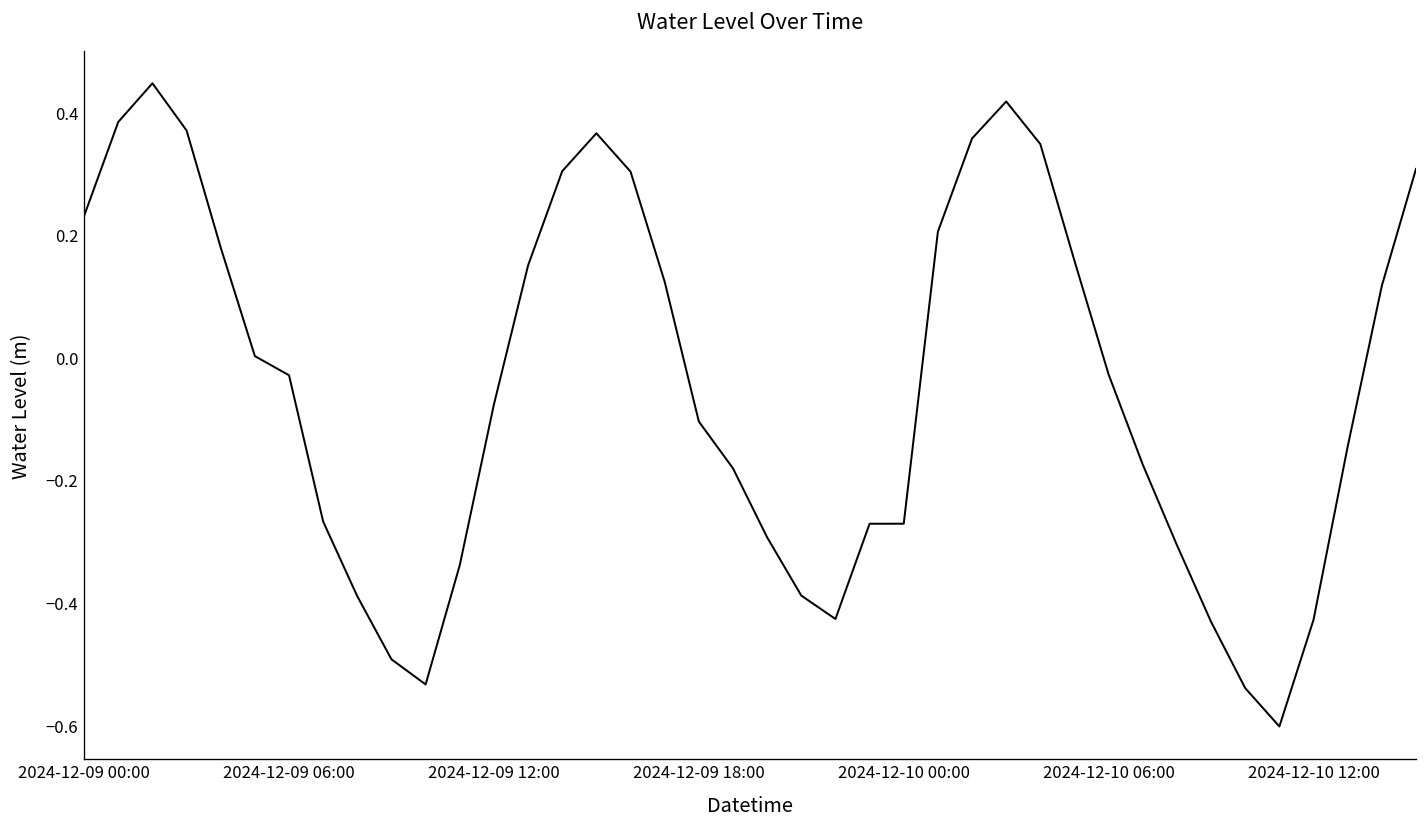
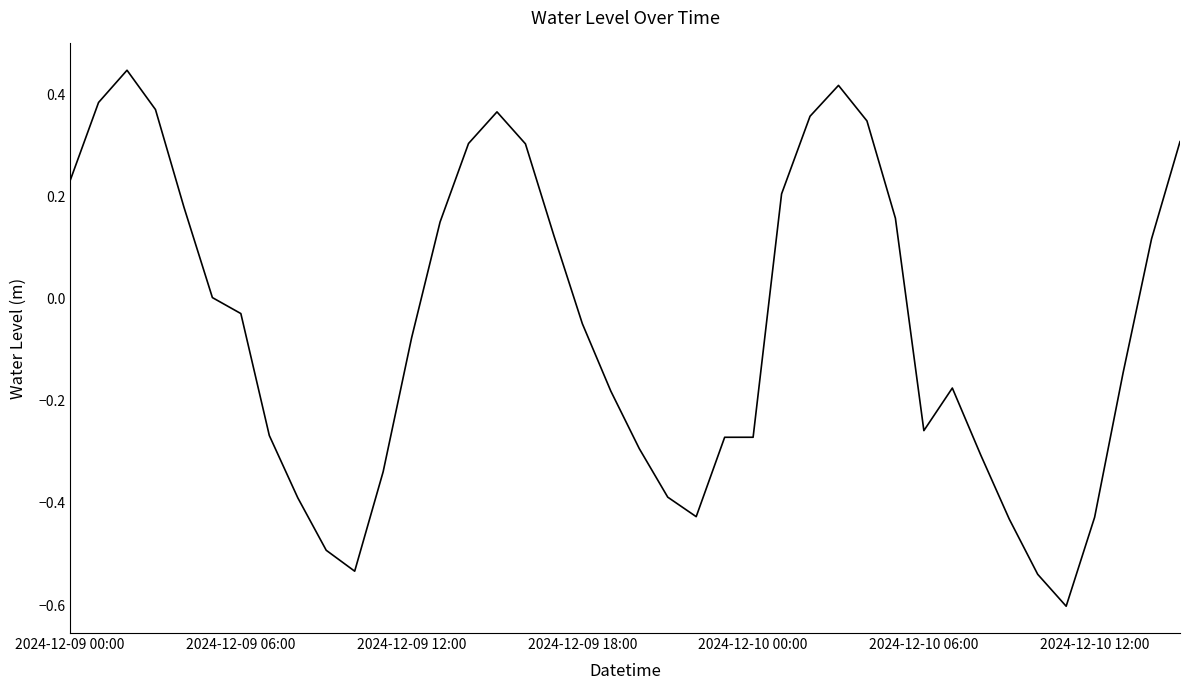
2024-12-09 18:00: -0.10 -> -0.05
2024-12-10 06:00: -0.03 -> -0.26
